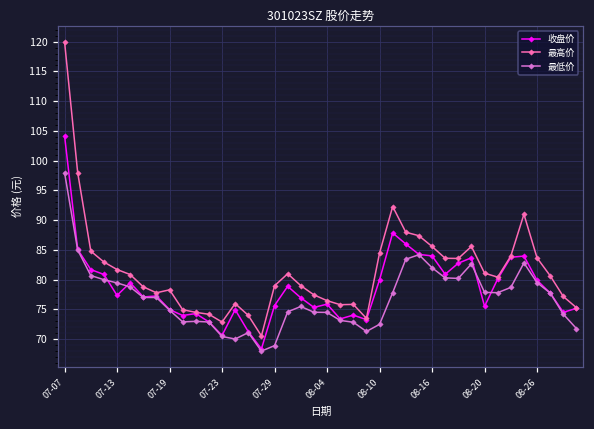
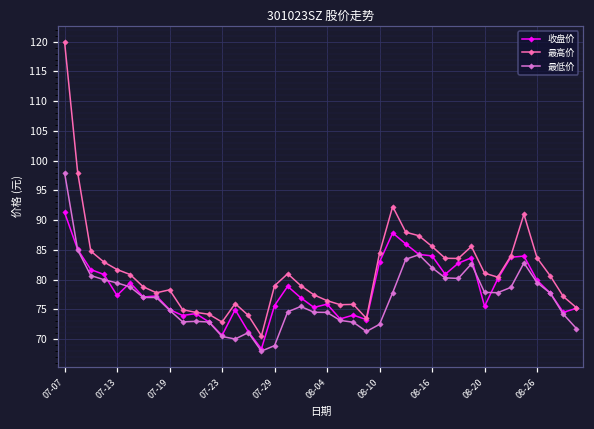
收盘价, 07-07: 104 -> 91
收盘价, 08-10: 80 -> 83
